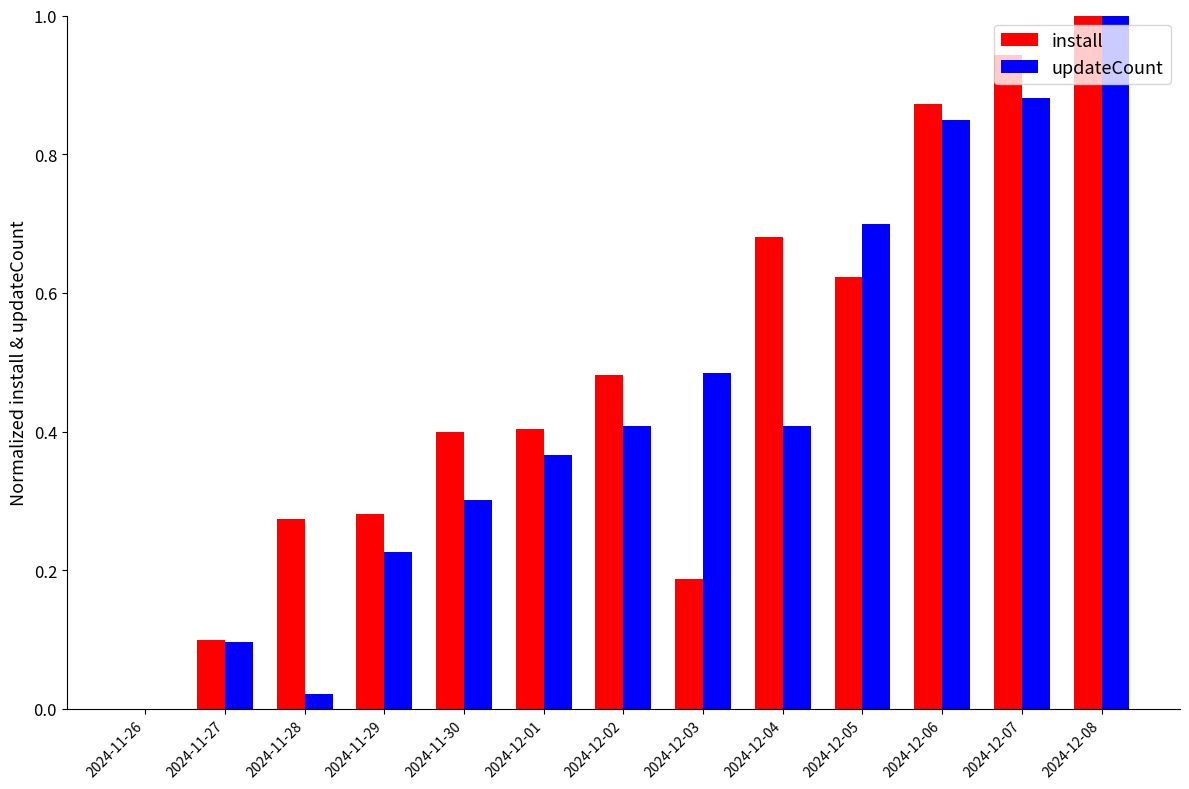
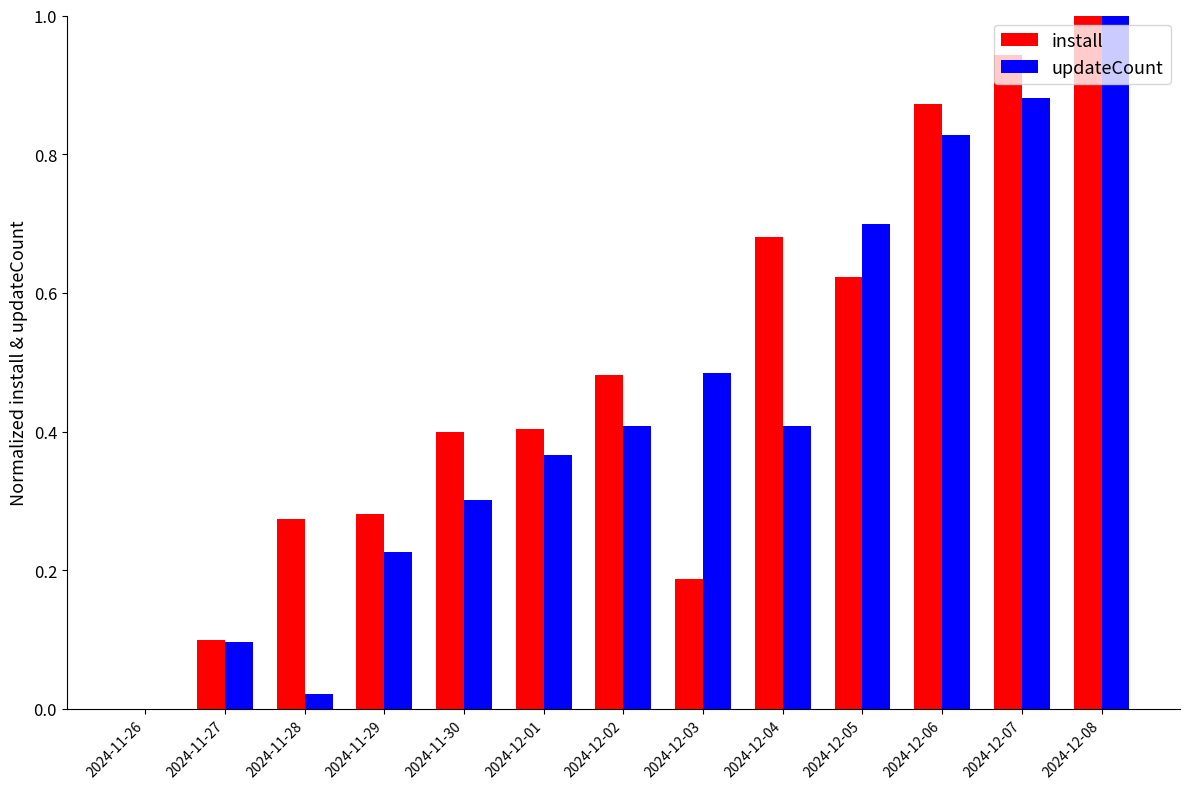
updateCount, 2024-12-06: 0.85 -> 0.83
